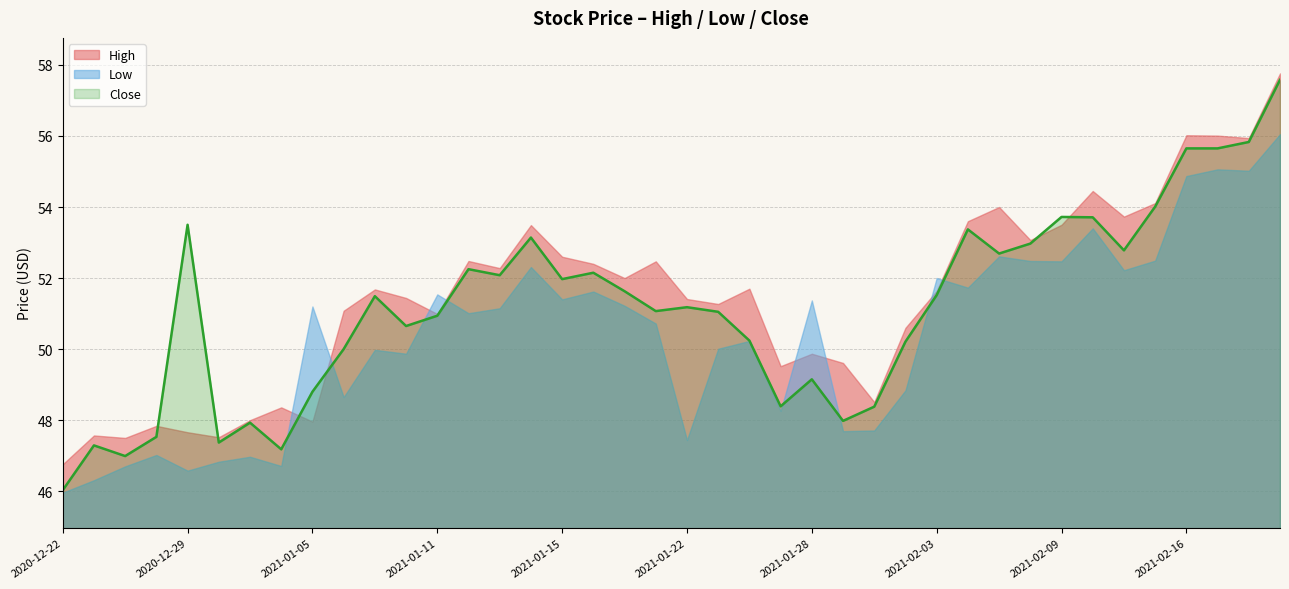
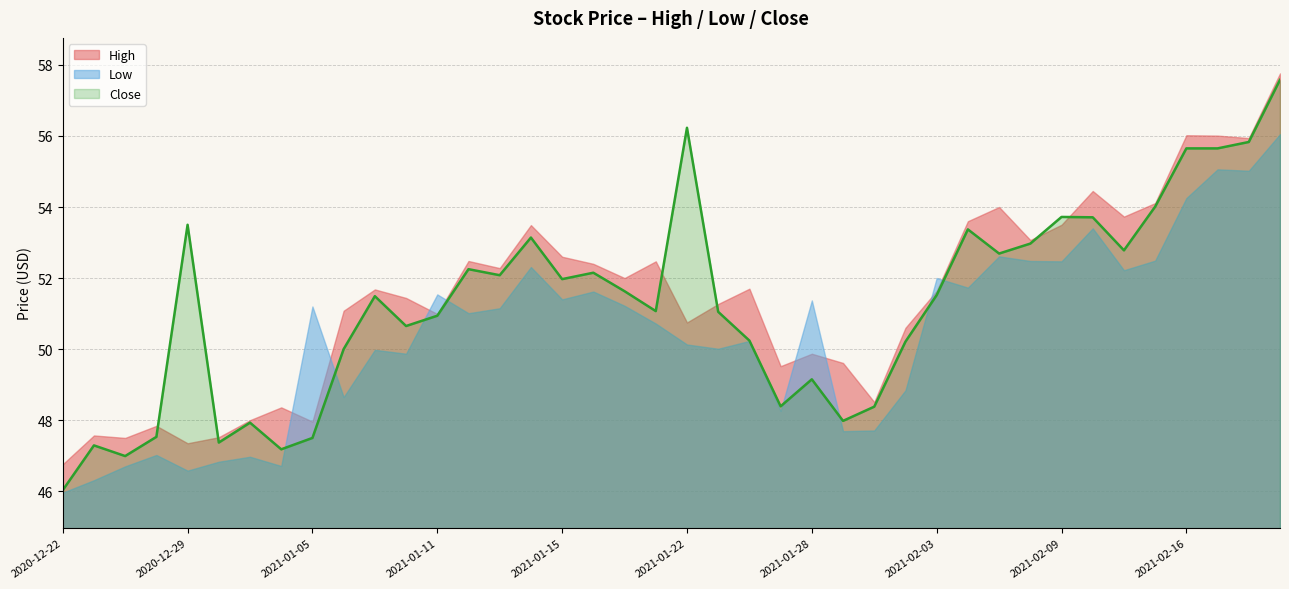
High, 2020-12-29: 47.7 -> 47.4
Close, 2021-01-05: 48.8 -> 47.5
Close, 2021-01-22: 51.2 -> 56.2
High, 2021-01-22: 51.4 -> 50.8
Low, 2021-01-22: 47.4 -> 50.1
Low, 2021-02-16: 54.9 -> 54.3
